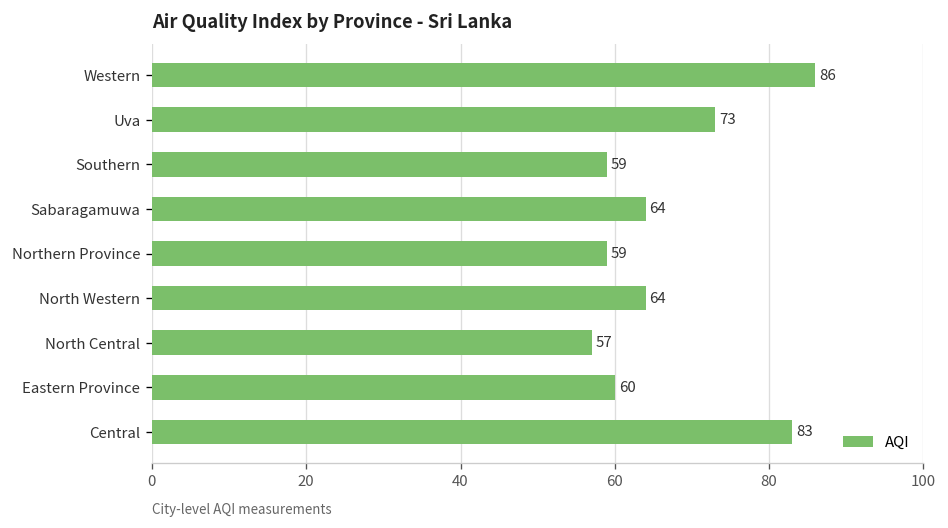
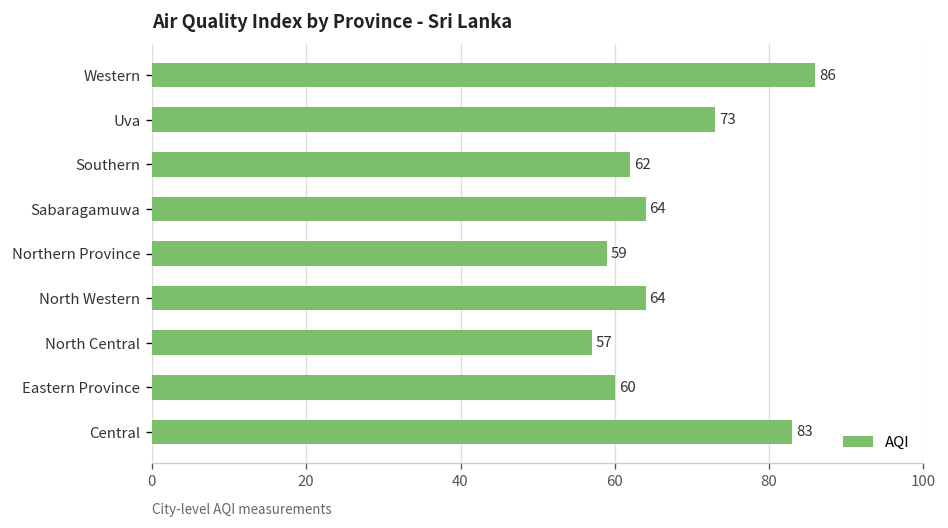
Southern: 59 -> 62
